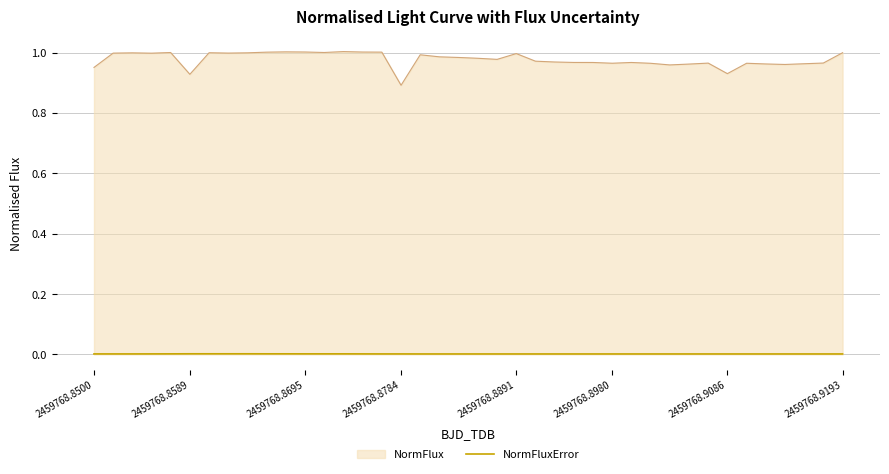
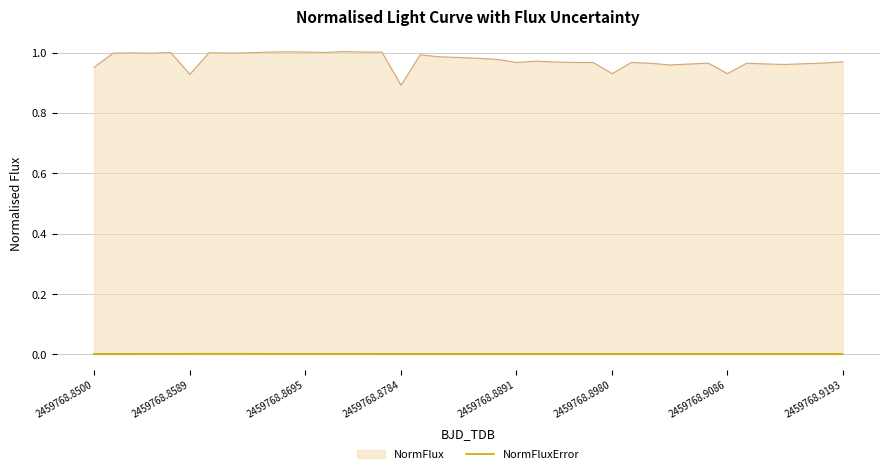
NormFlux, 2459768.8891: 1.00 -> 0.97
NormFlux, 2459768.8980: 0.96 -> 0.93
NormFlux, 2459768.9193: 1.00 -> 0.97
